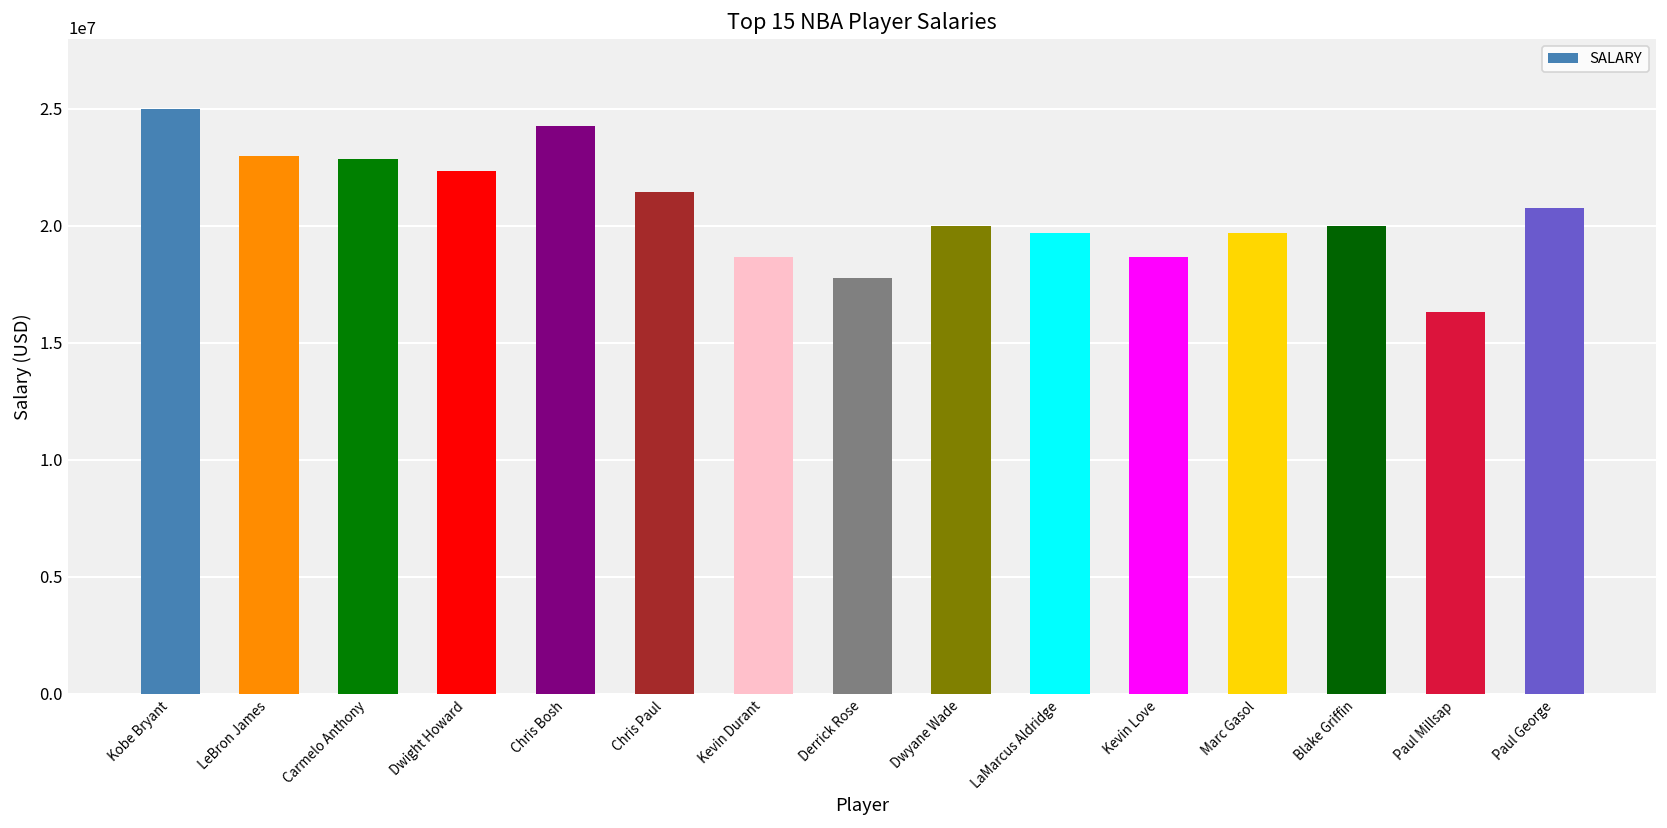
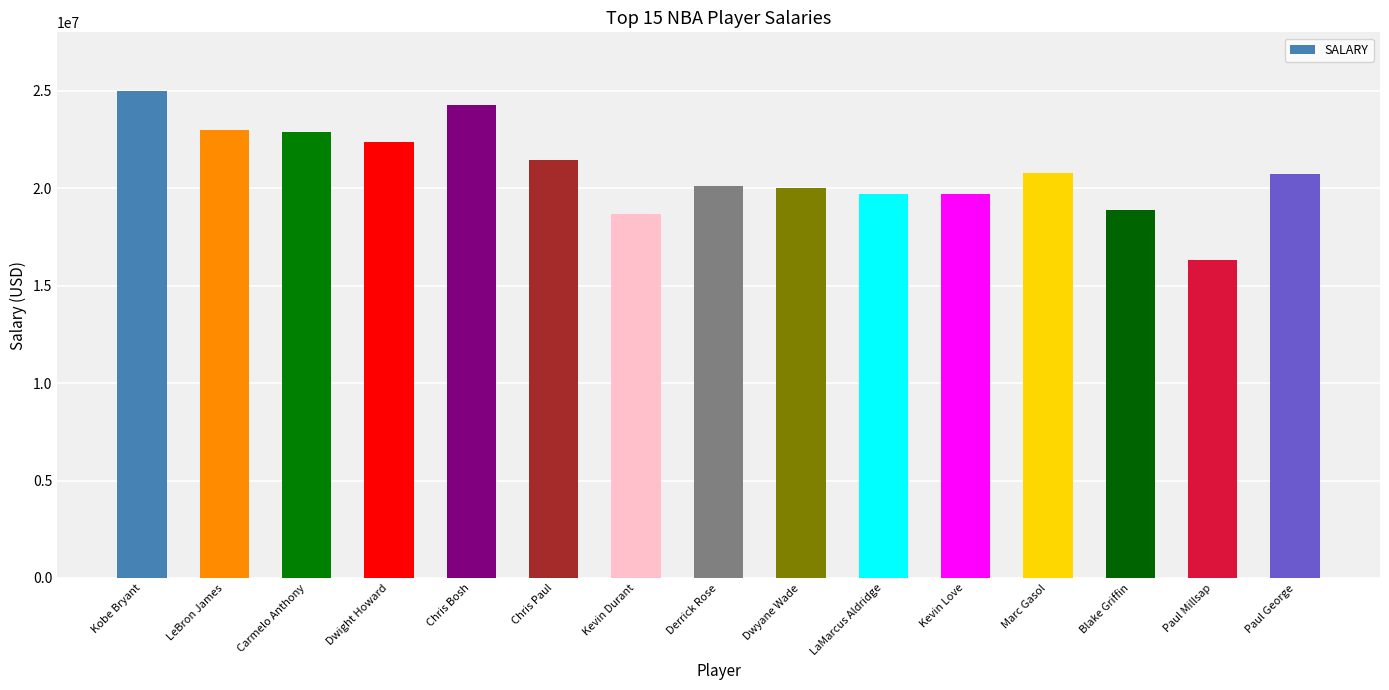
Derrick Rose: 17800000 -> 20100000
Kevin Love: 18700000 -> 19700000
Marc Gasol: 19700000 -> 20800000
Blake Griffin: 20000000 -> 18900000
